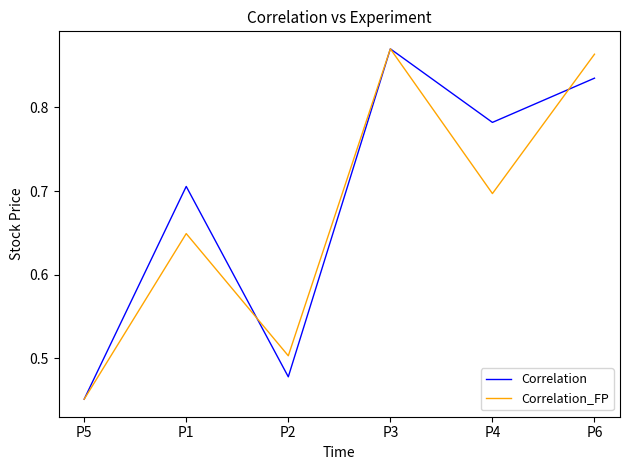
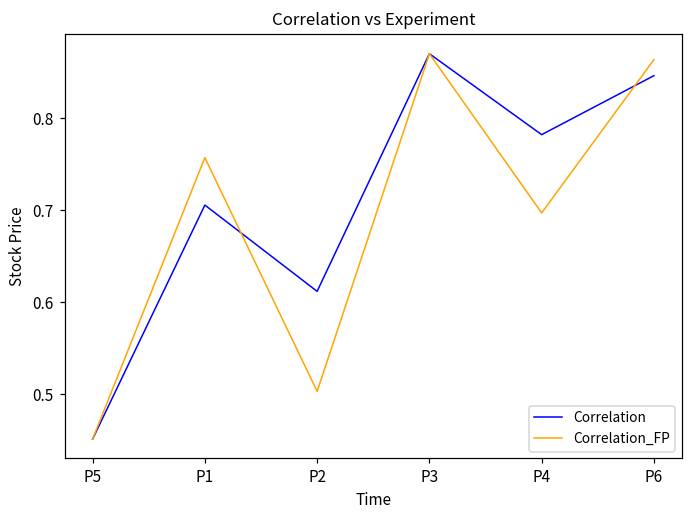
Correlation_FP, P1: 0.65 -> 0.76
Correlation, P2: 0.48 -> 0.61
Correlation, P6: 0.83 -> 0.85
